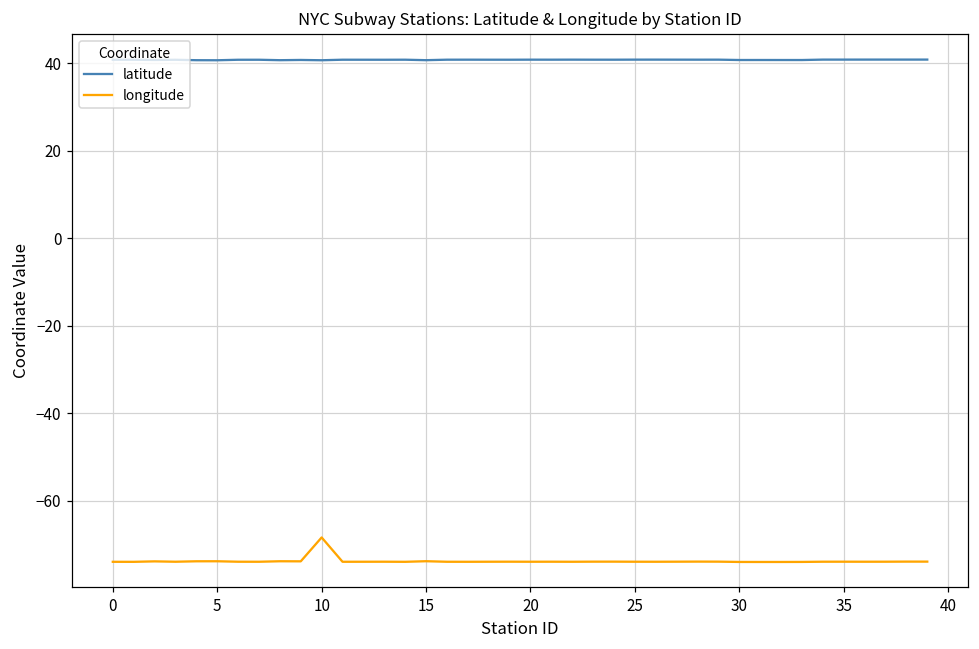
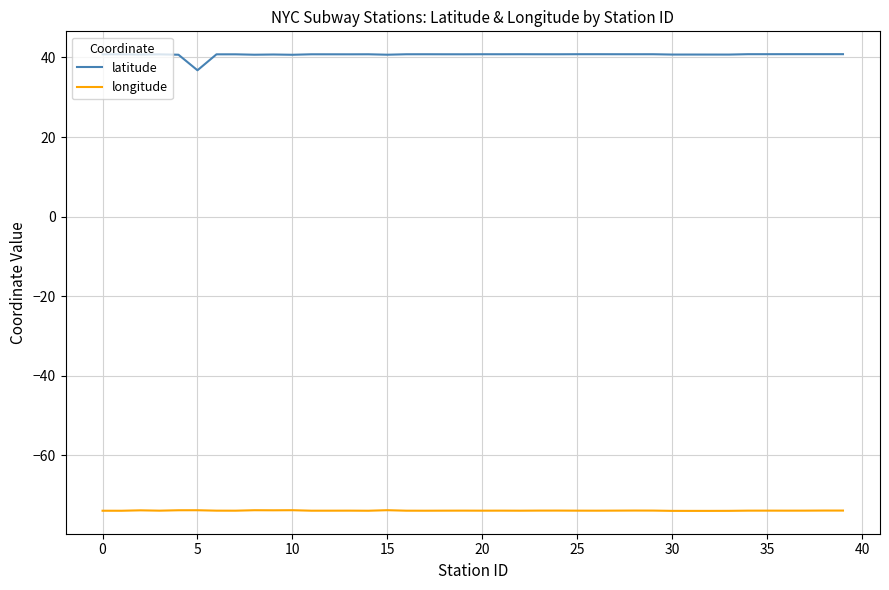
latitude, 5: 41 -> 37
longitude, 10: -68 -> -74
